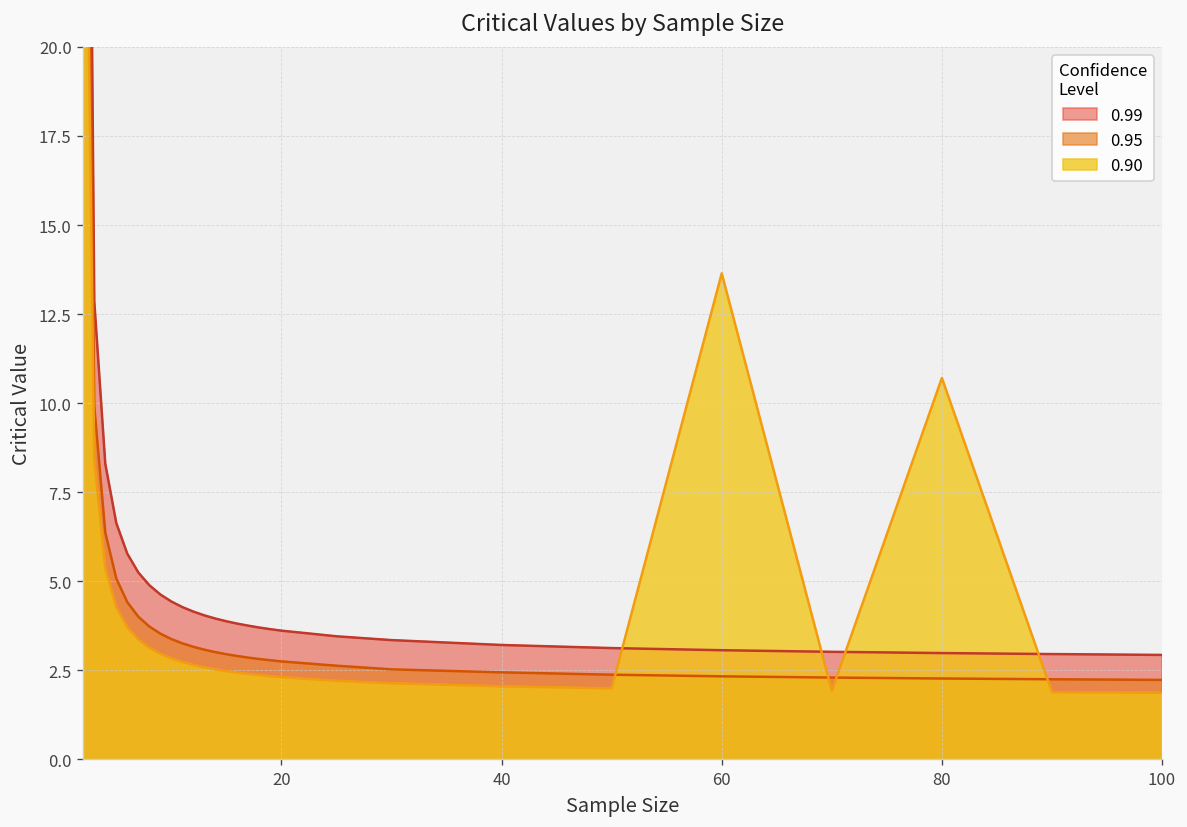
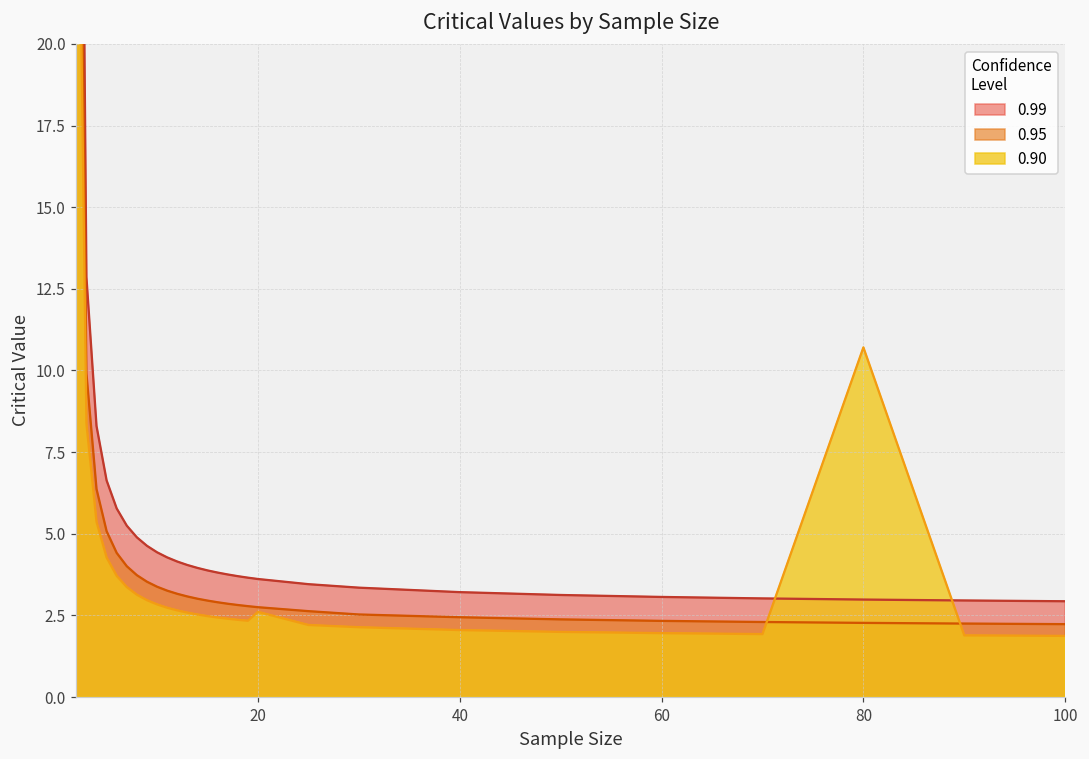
0.90, 20: 2.3 -> 2.6
0.90, 60: 13.6 -> 2.0
